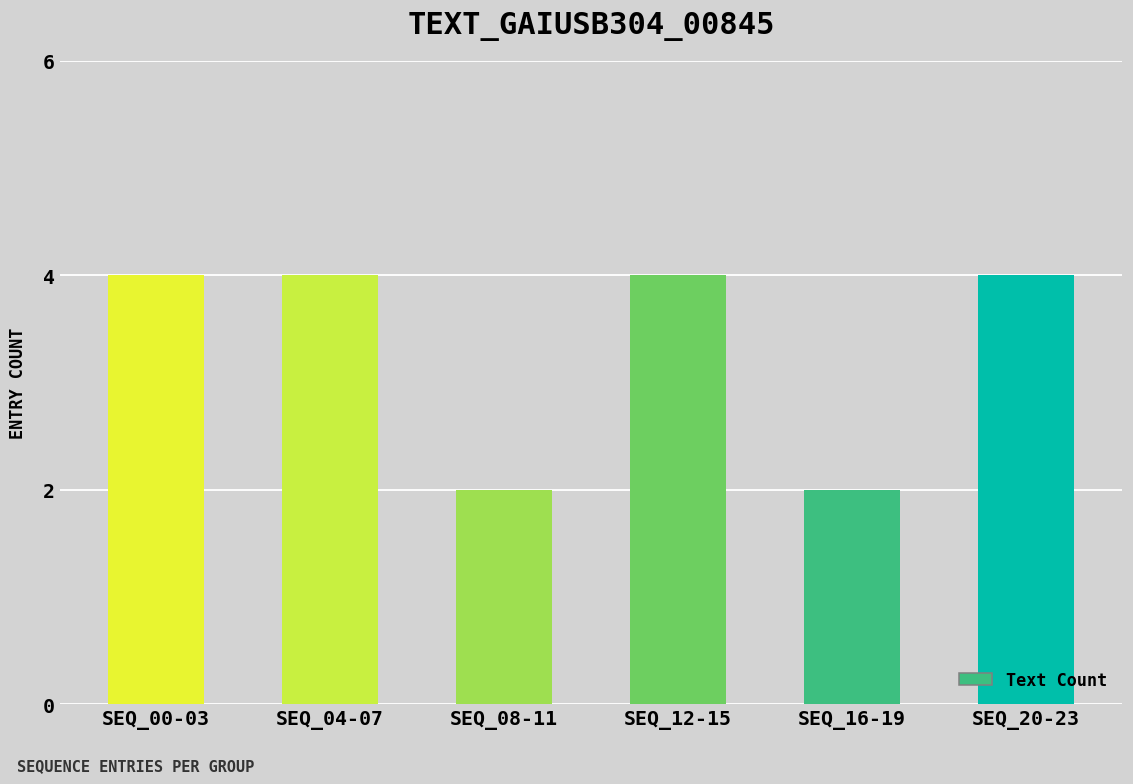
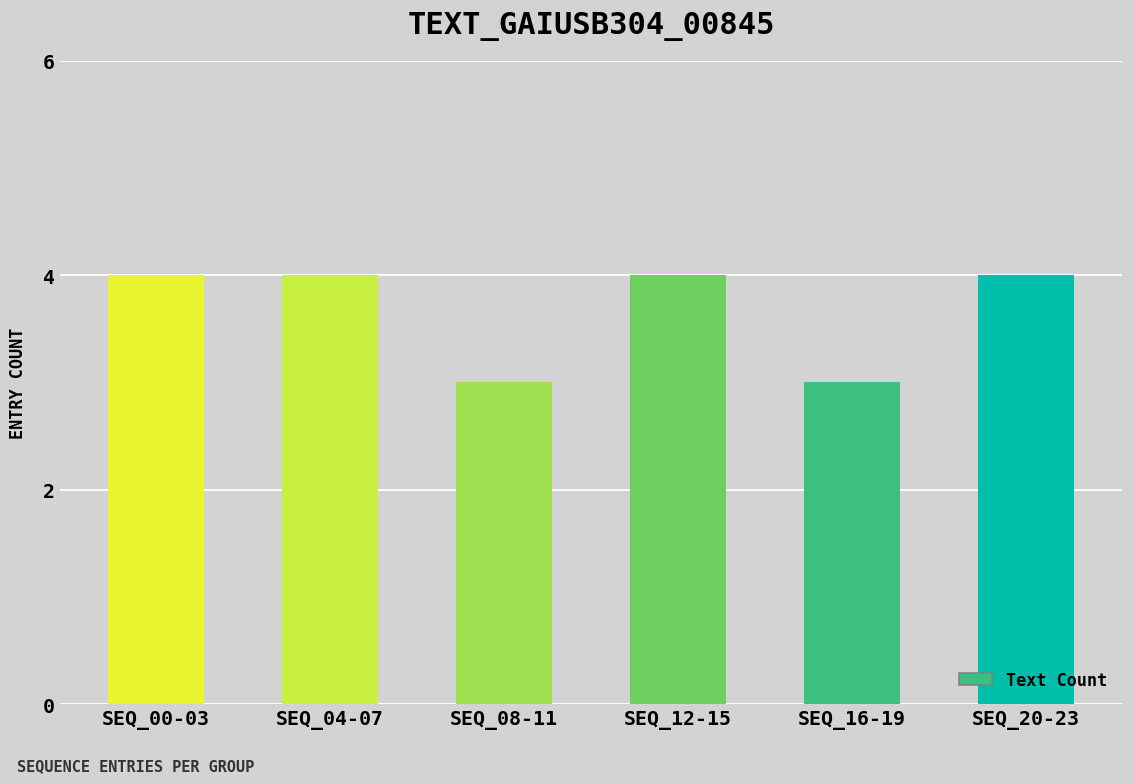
SEQ_08-11: 2 -> 3
SEQ_16-19: 2 -> 3
